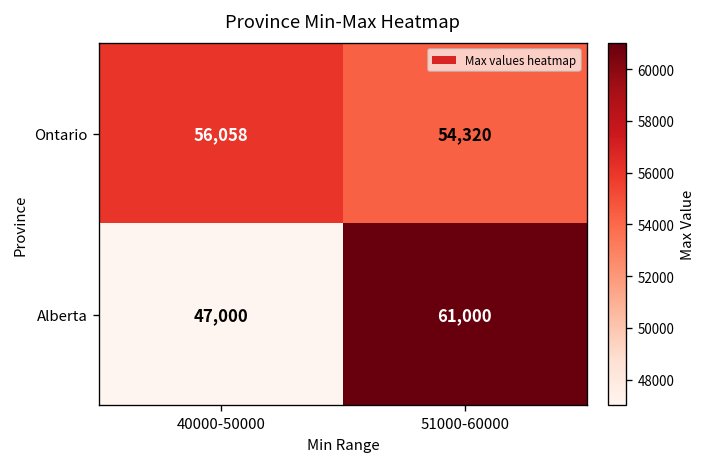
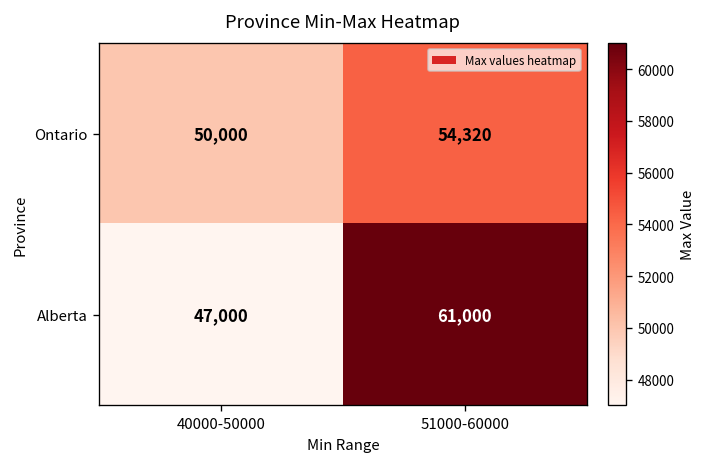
Ontario, 40000-50000: 56,058 -> 50,000
